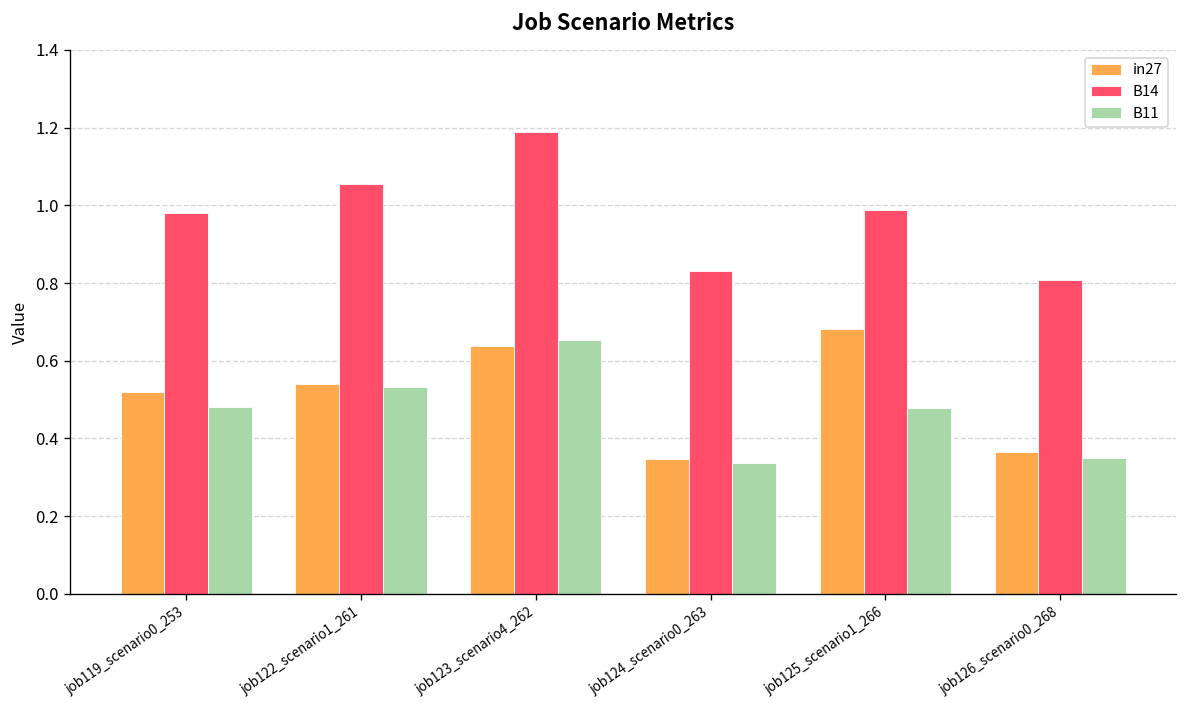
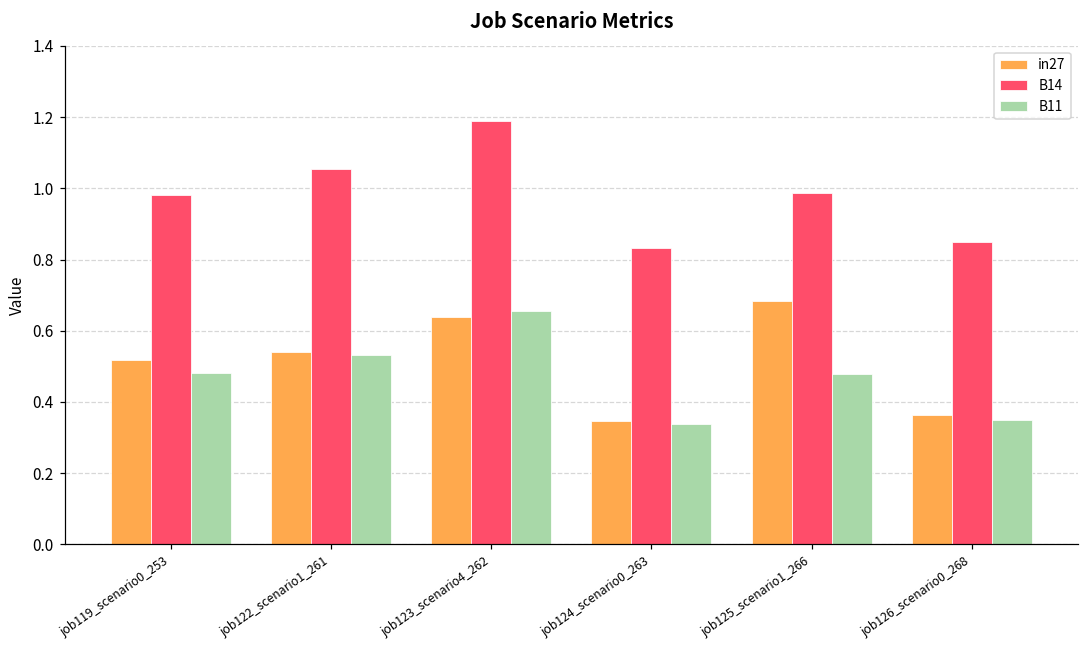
B14, job126_scenario0_268: 0.81 -> 0.85
